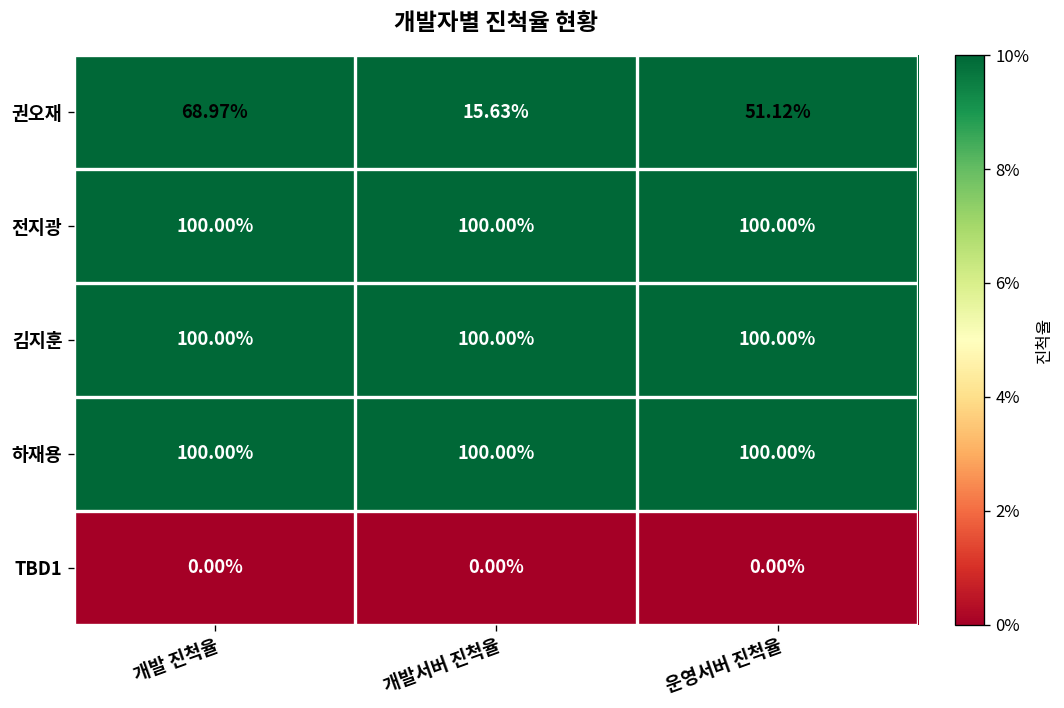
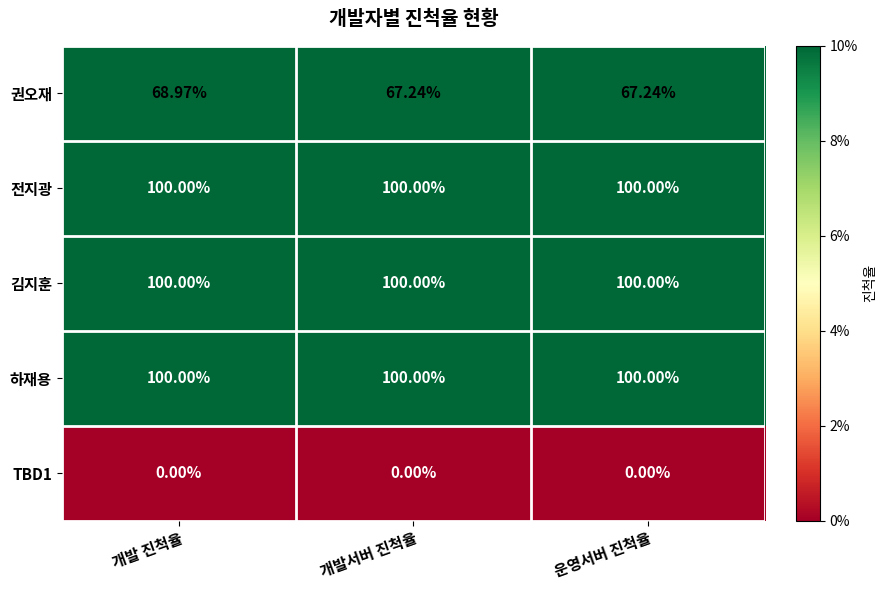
권오재, 개발서버 진척율: 15.63% -> 67.24%
권오재, 운영서버 진척율: 51.12% -> 67.24%
